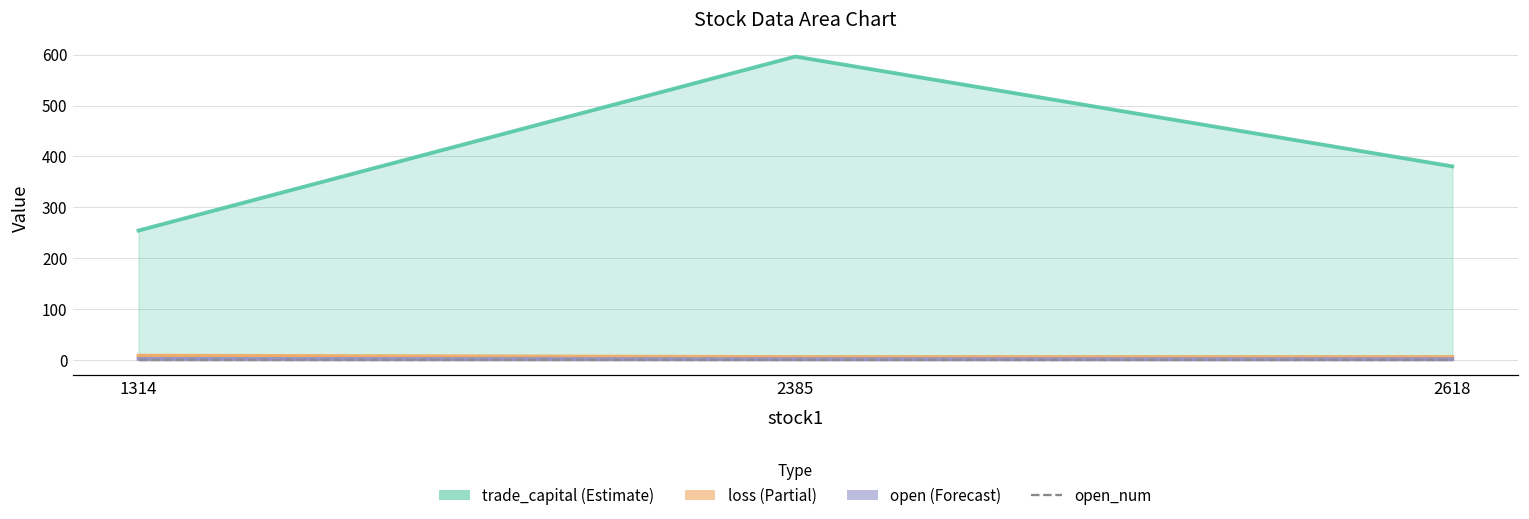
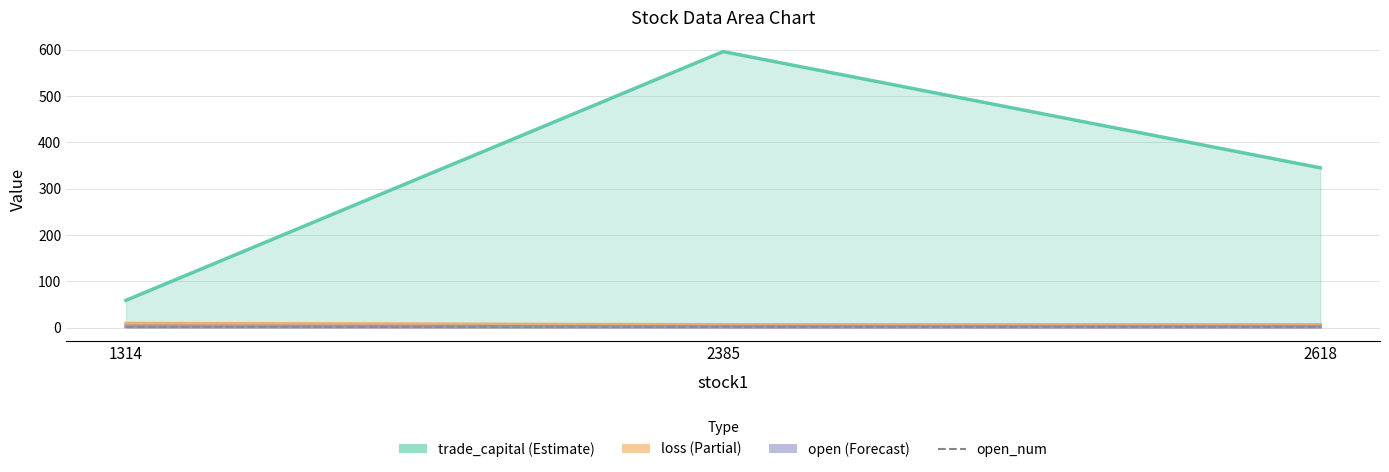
trade_capital (Estimate), 1314: 250 -> 60
trade_capital (Estimate), 2618: 380 -> 350
